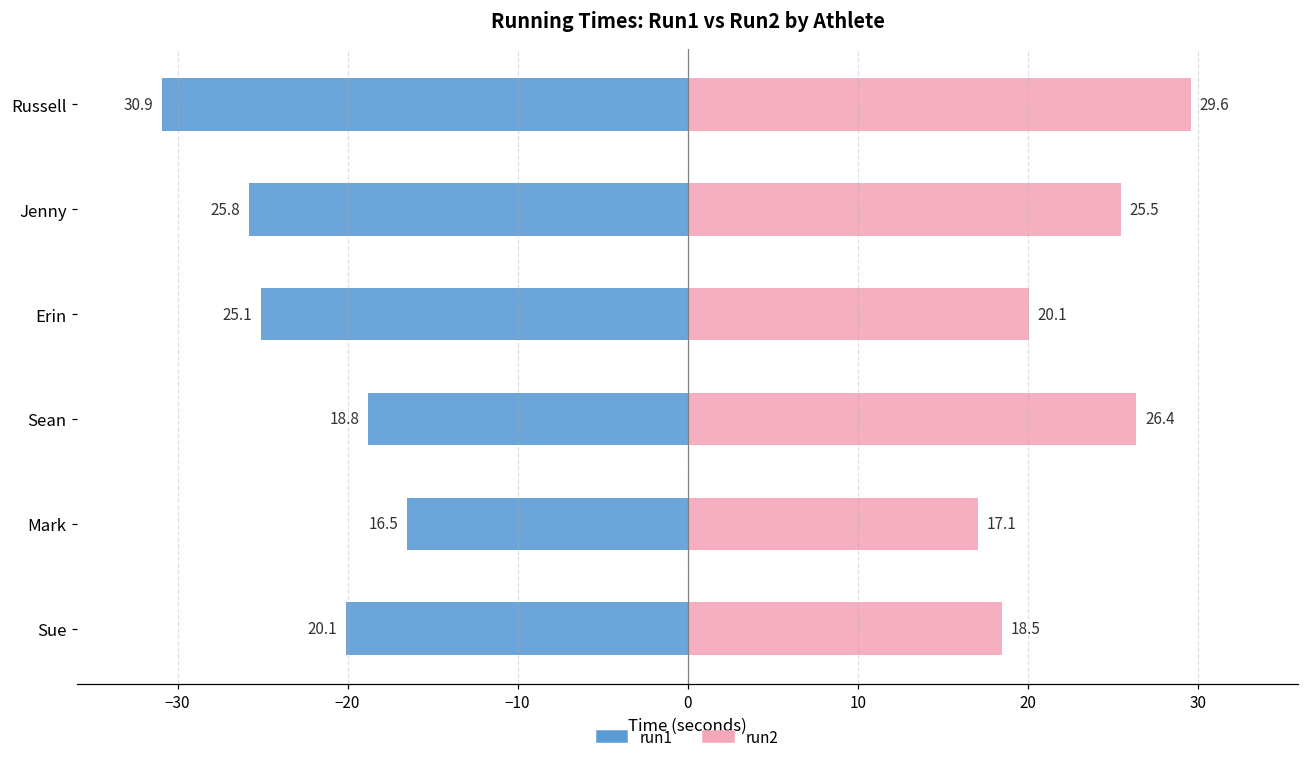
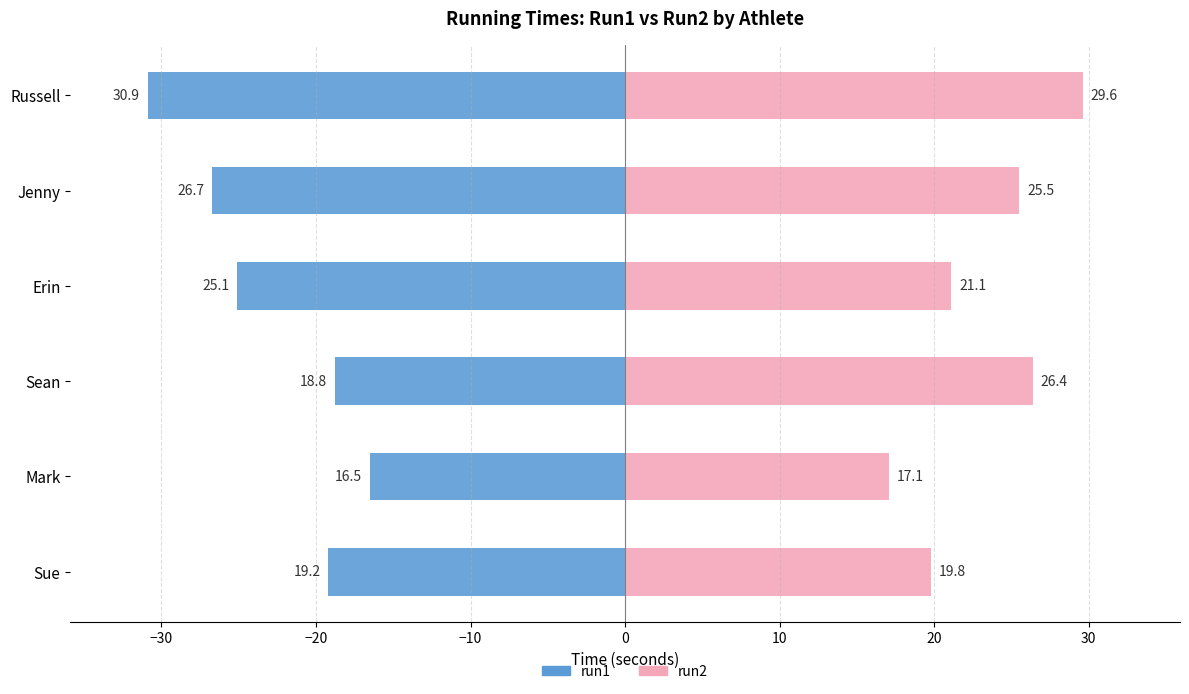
run1, Jenny: 25.8 -> 26.7
run2, Erin: 20.1 -> 21.1
run1, Sue: 20.1 -> 19.2
run2, Sue: 18.5 -> 19.8
